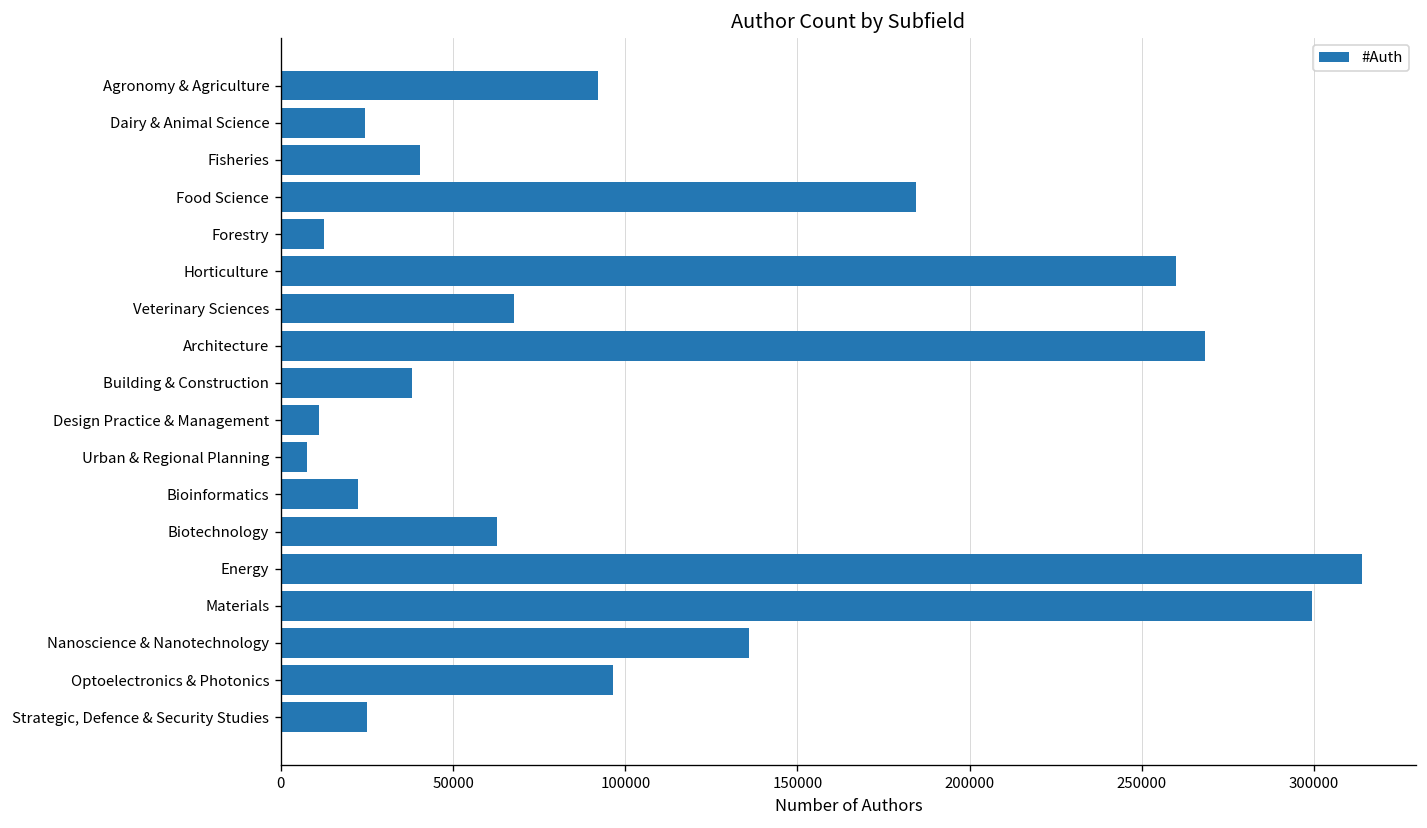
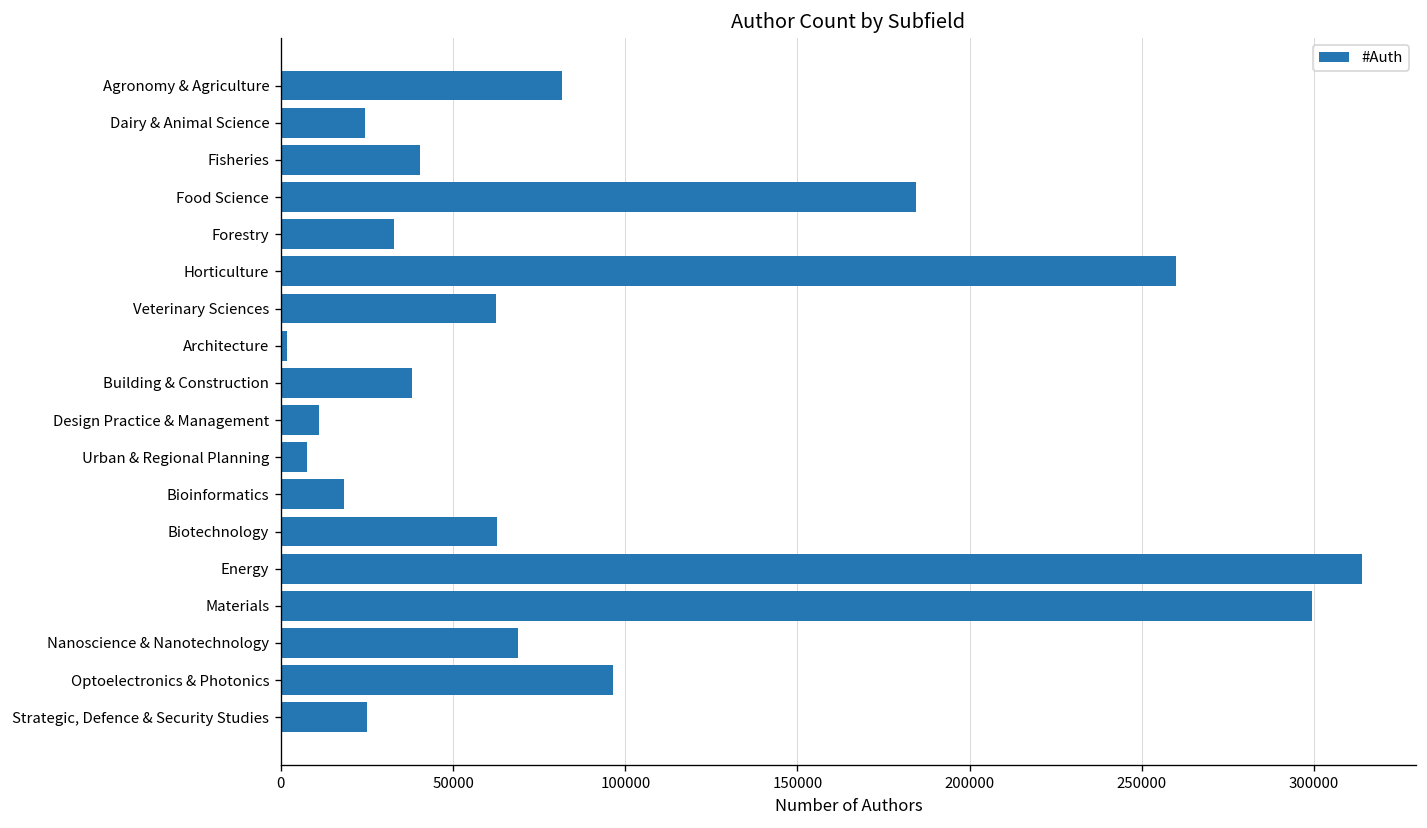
Agronomy & Agriculture: 92000 -> 81000
Forestry: 12000 -> 33000
Veterinary Sciences: 68000 -> 62000
Architecture: 268000 -> 2000
Bioinformatics: 22000 -> 18000
Nanoscience & Nanotechnology: 136000 -> 69000
